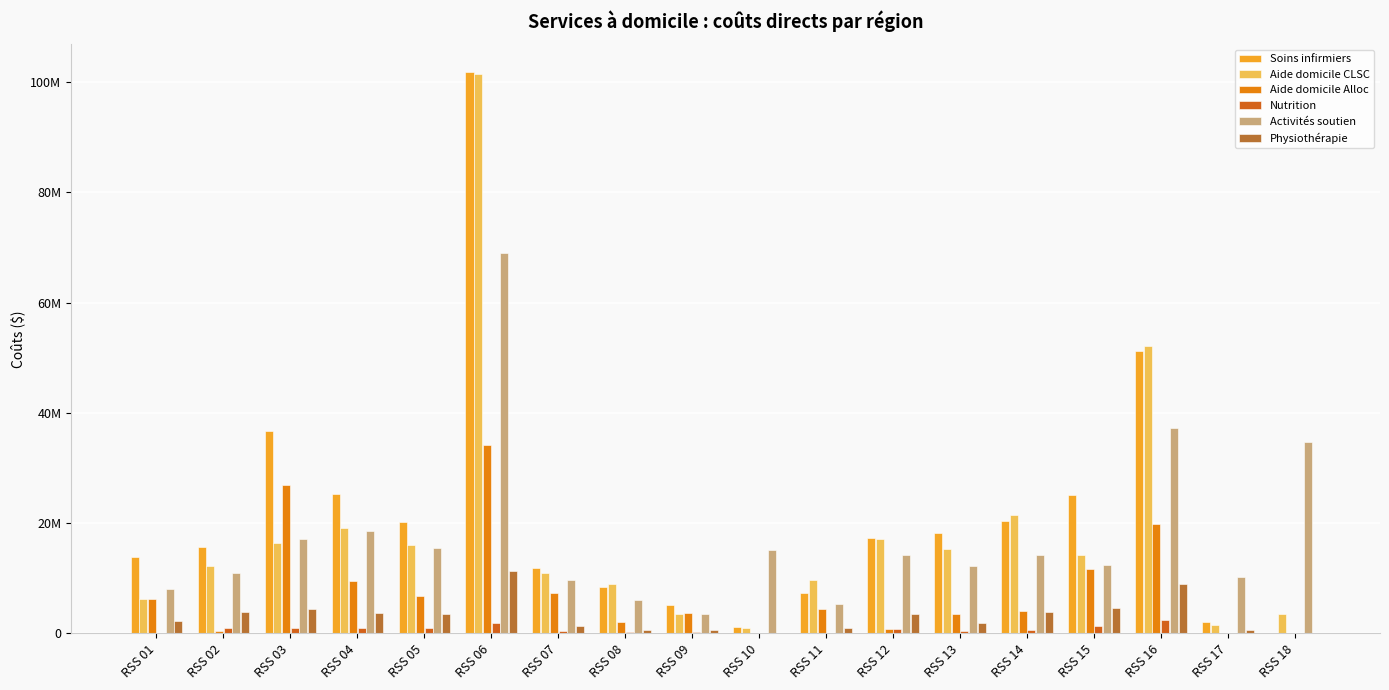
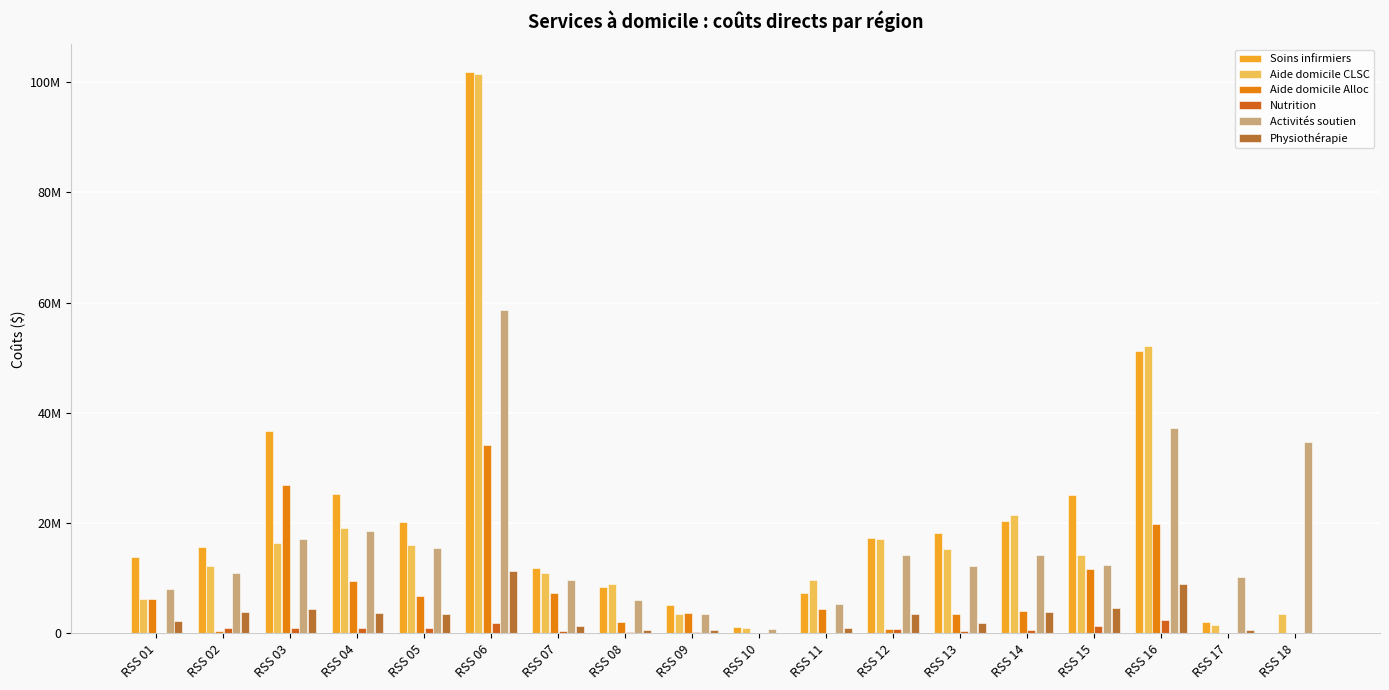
Activités soutien, RSS 06: 69000000 -> 59000000
Activités soutien, RSS 10: 15000000 -> 1000000
